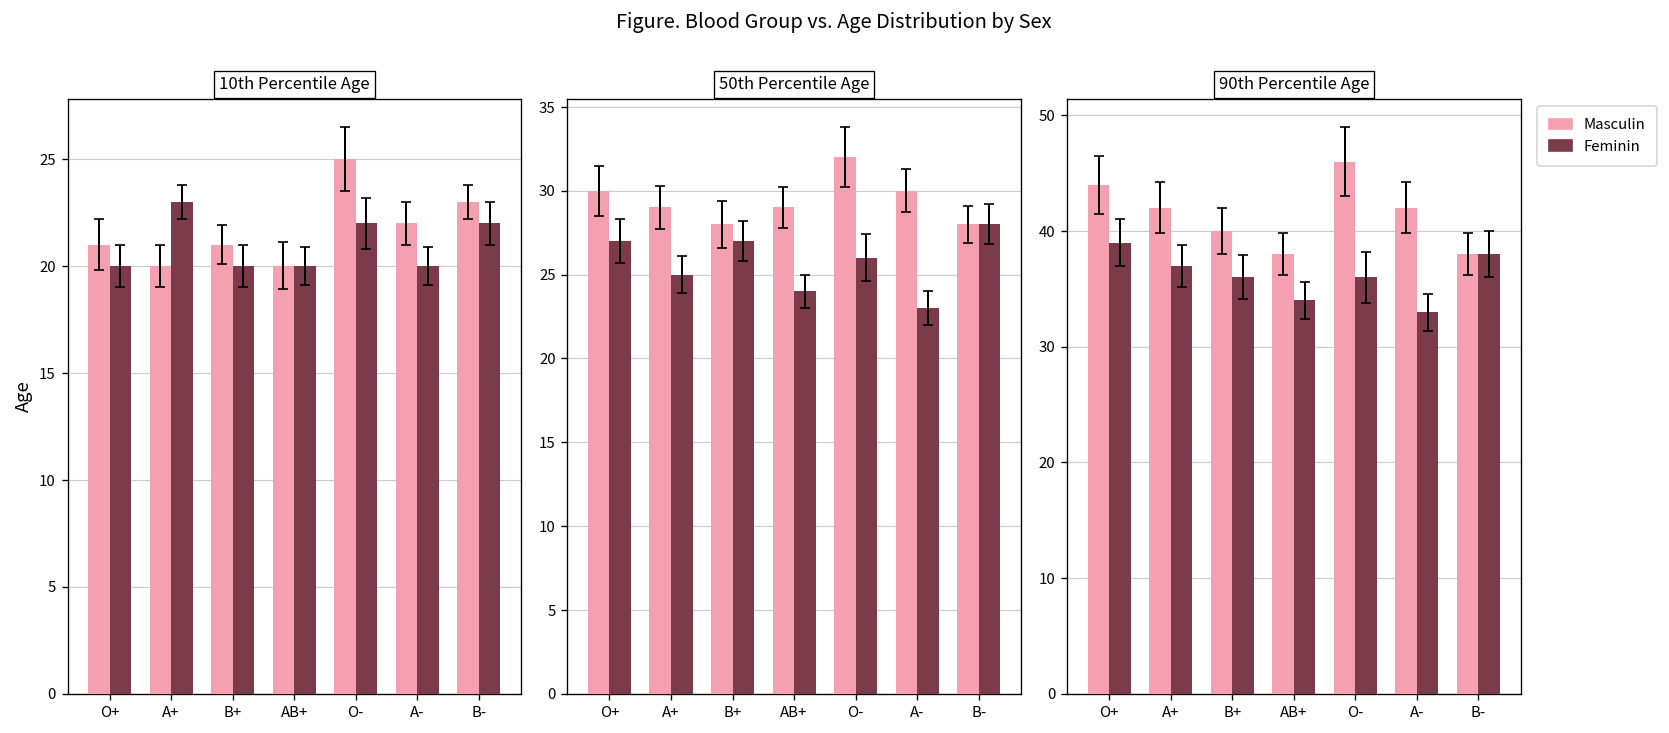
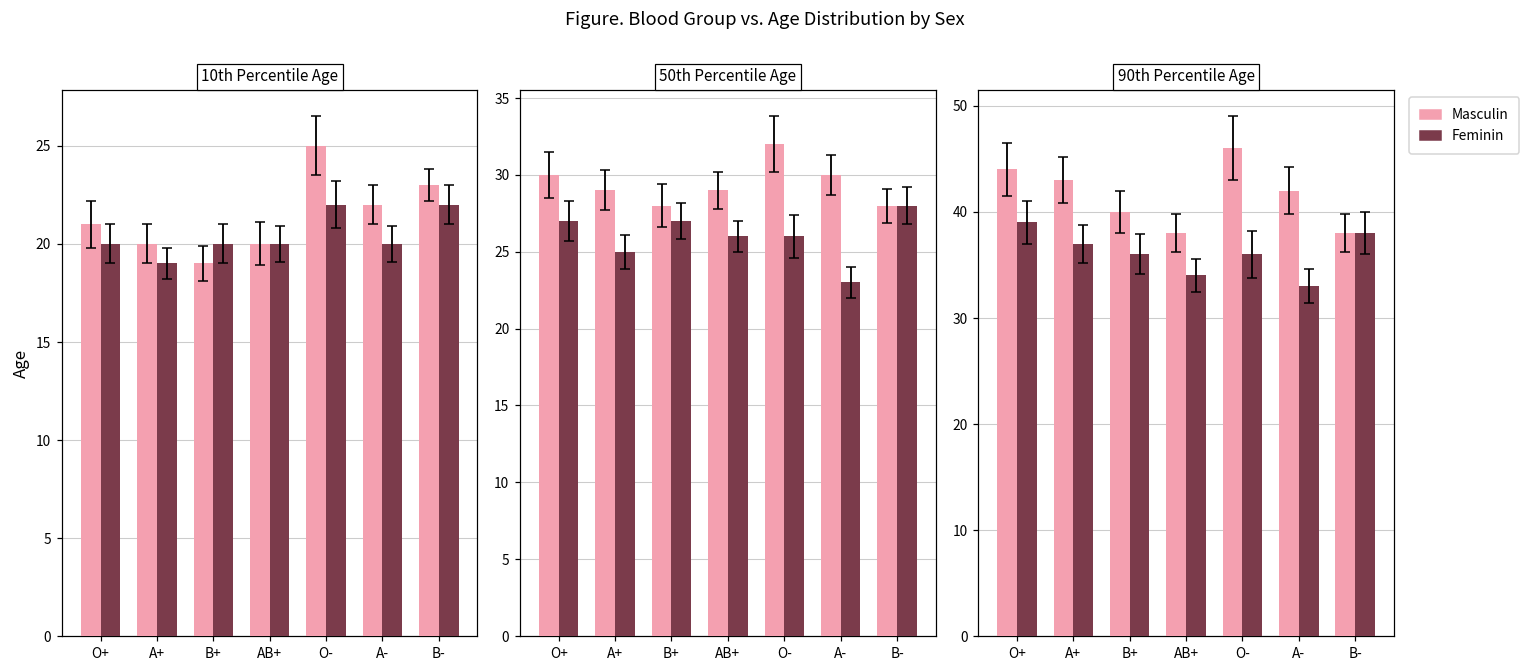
10th Percentile Age, Feminin, A+: 23 -> 19
10th Percentile Age, Masculin, B+: 21 -> 19
50th Percentile Age, Feminin, AB+: 24 -> 26
90th Percentile Age, Masculin, A+: 42 -> 43
